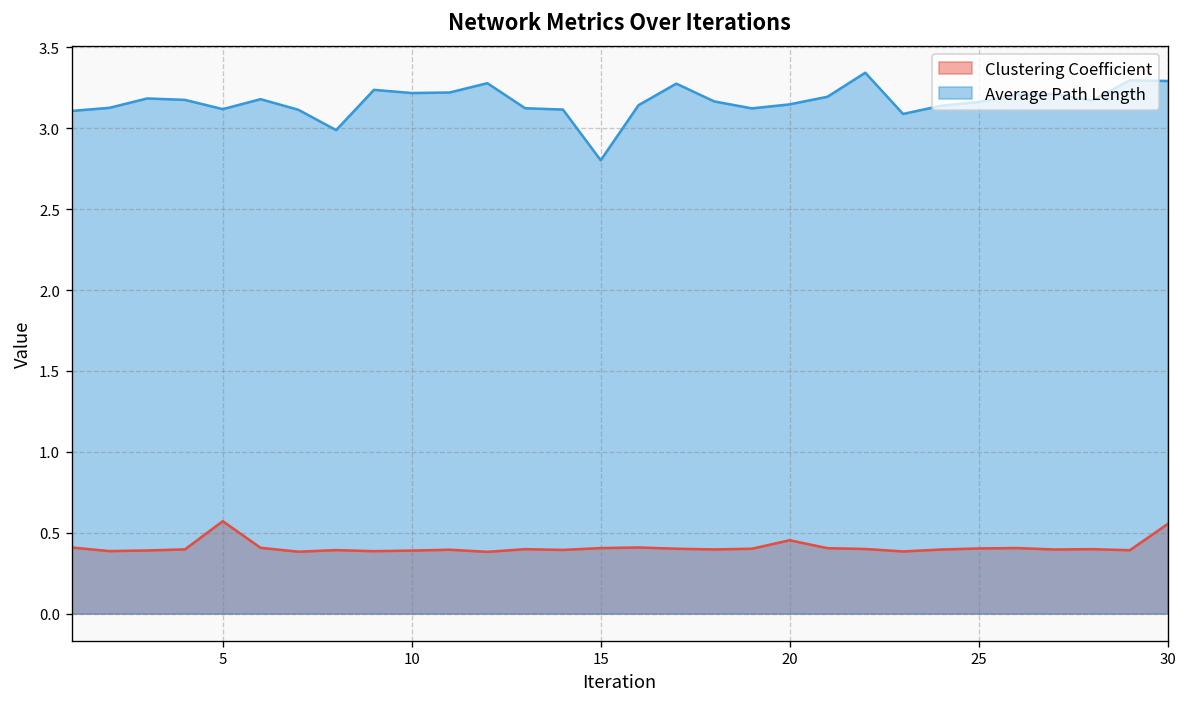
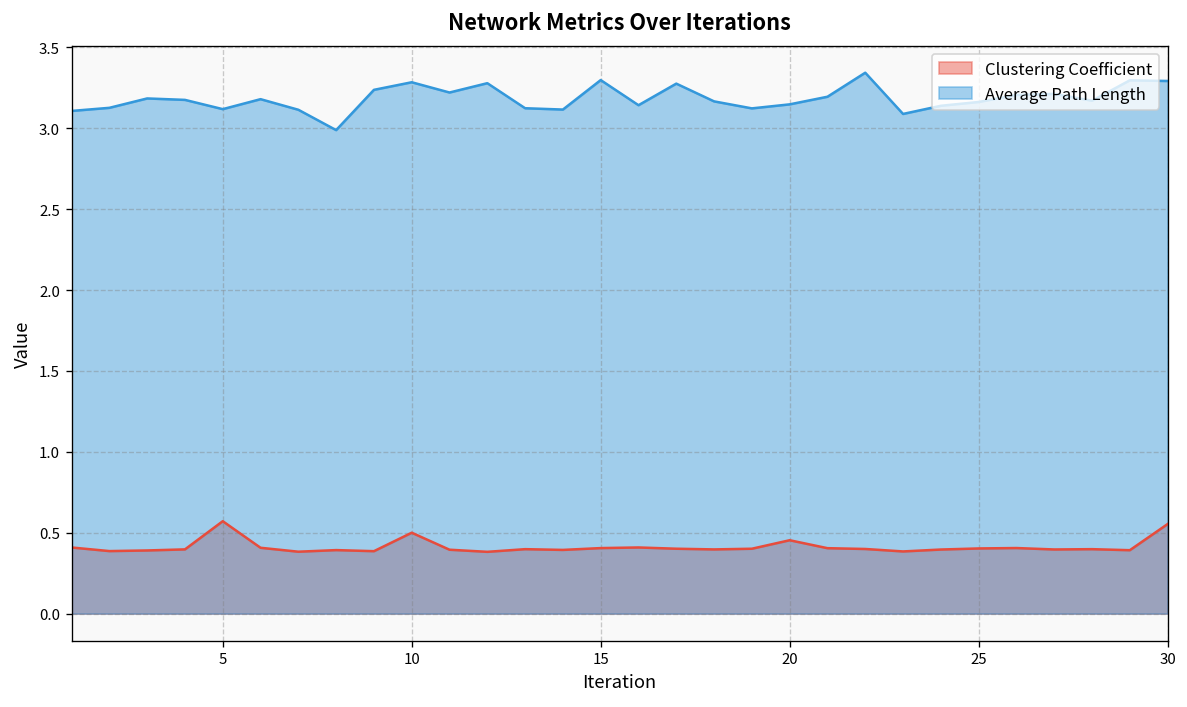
Clustering Coefficient, 10: 0.39 -> 0.50
Average Path Length, 10: 3.22 -> 3.28
Average Path Length, 15: 2.80 -> 3.30
